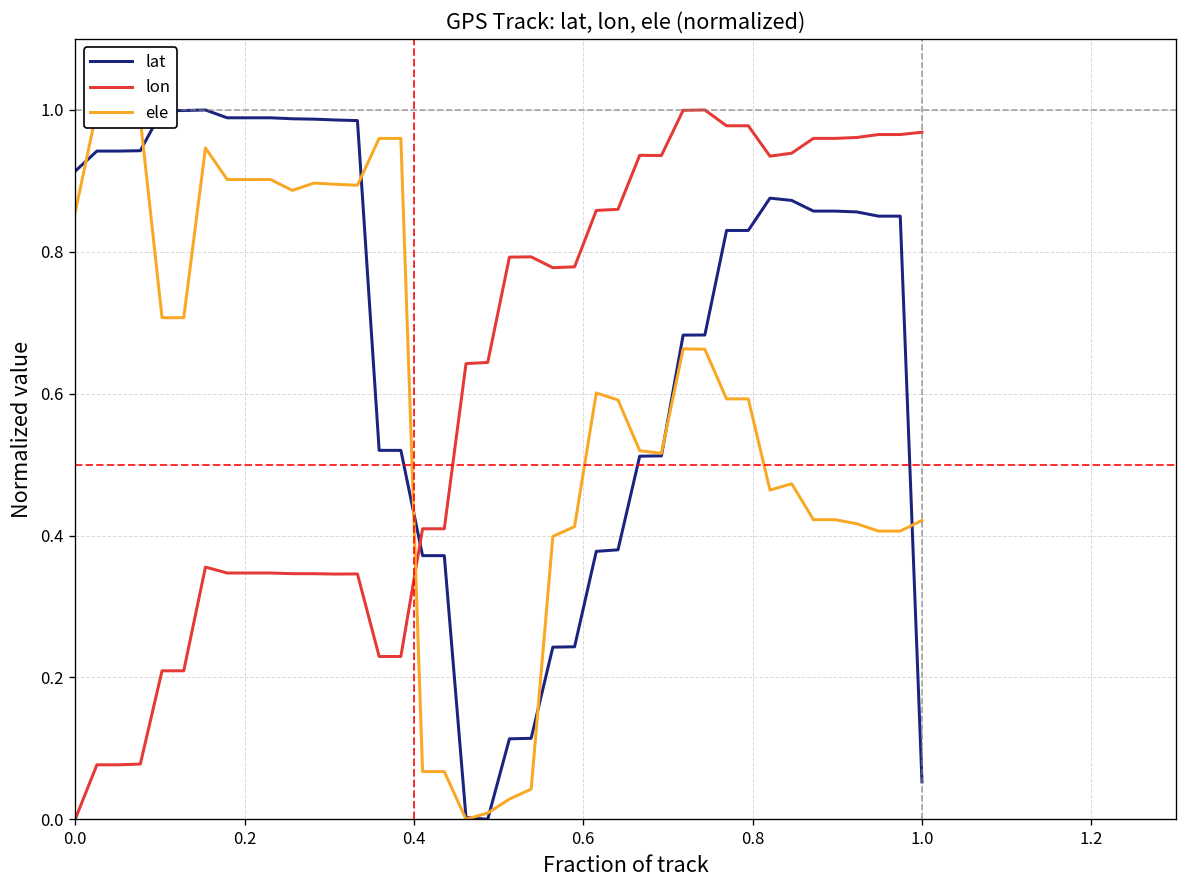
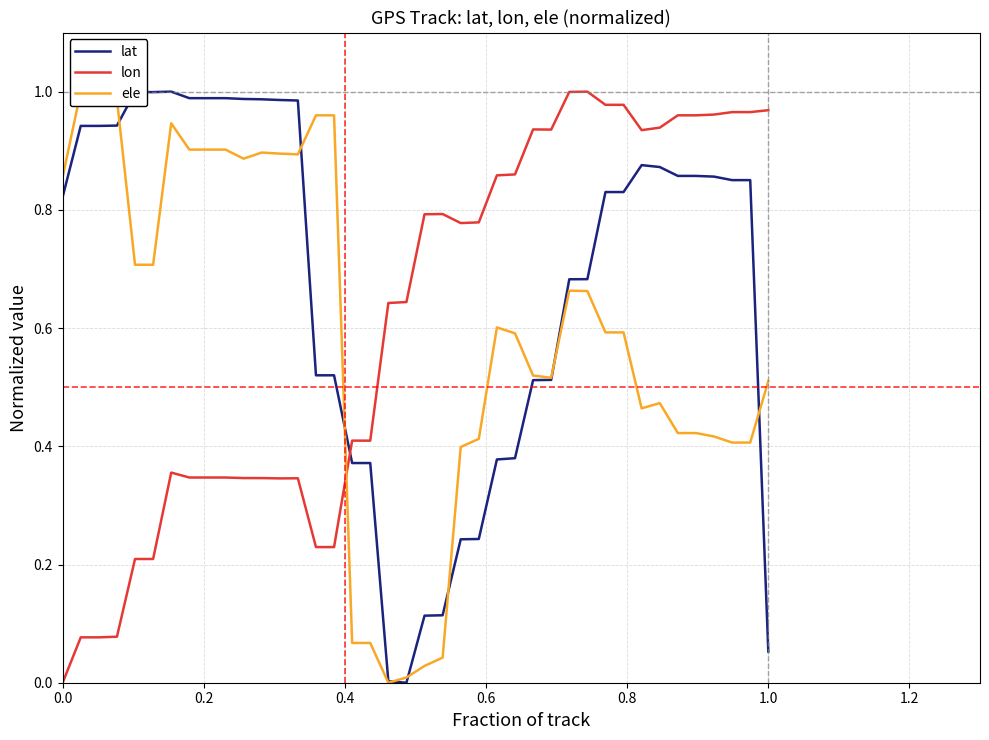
lat, 0.0: 0.91 -> 0.82
ele, 1.0: 0.42 -> 0.51
